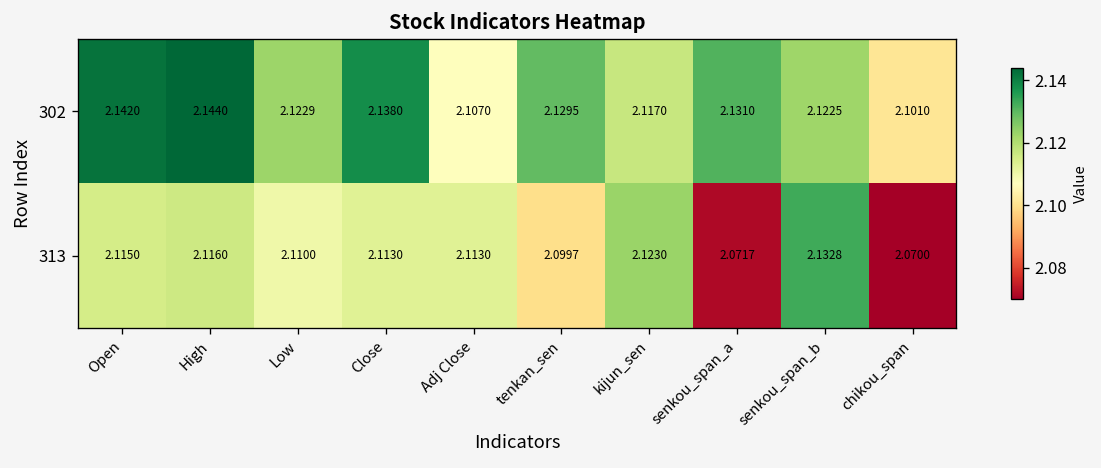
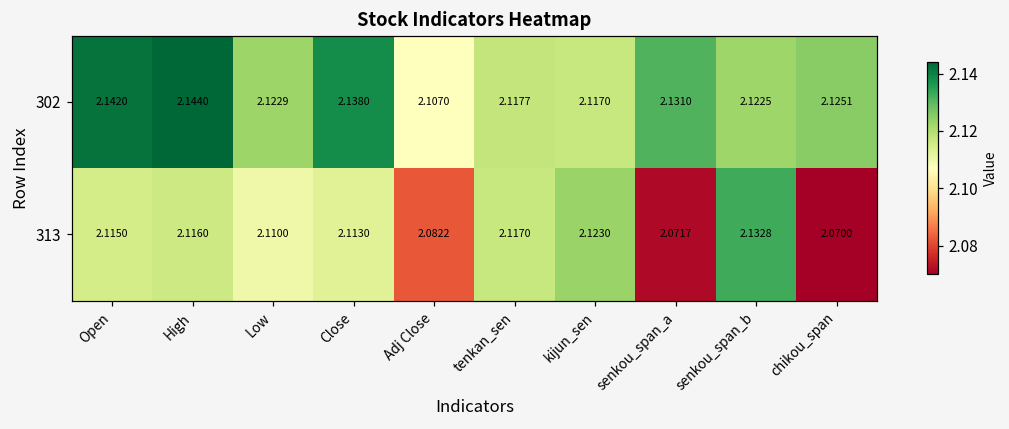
302, tenkan_sen: 2.1295 -> 2.1177
302, chikou_span: 2.1010 -> 2.1251
313, Adj Close: 2.1130 -> 2.0822
313, tenkan_sen: 2.0997 -> 2.1170
